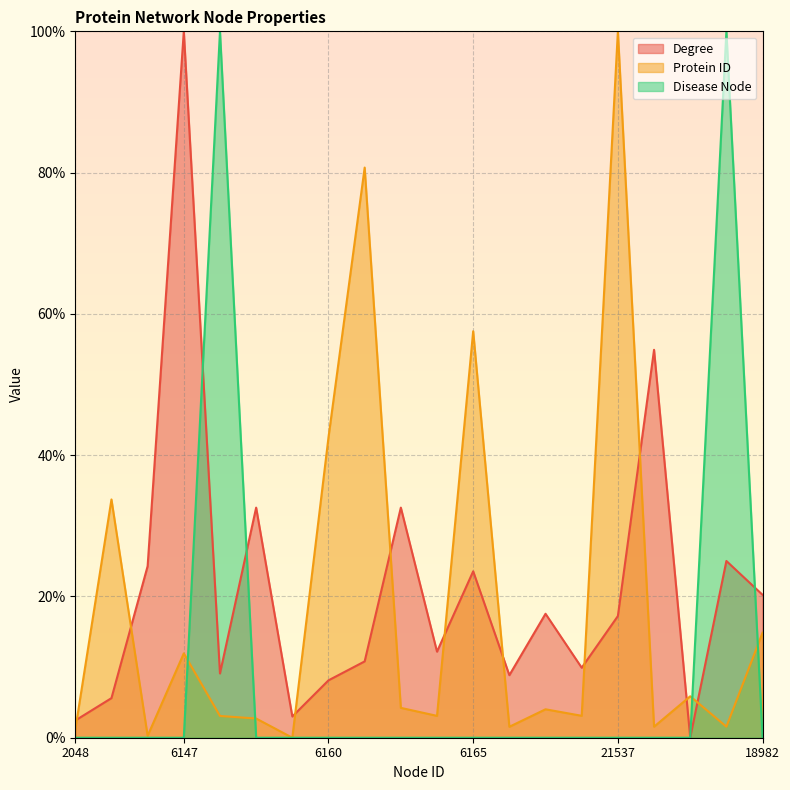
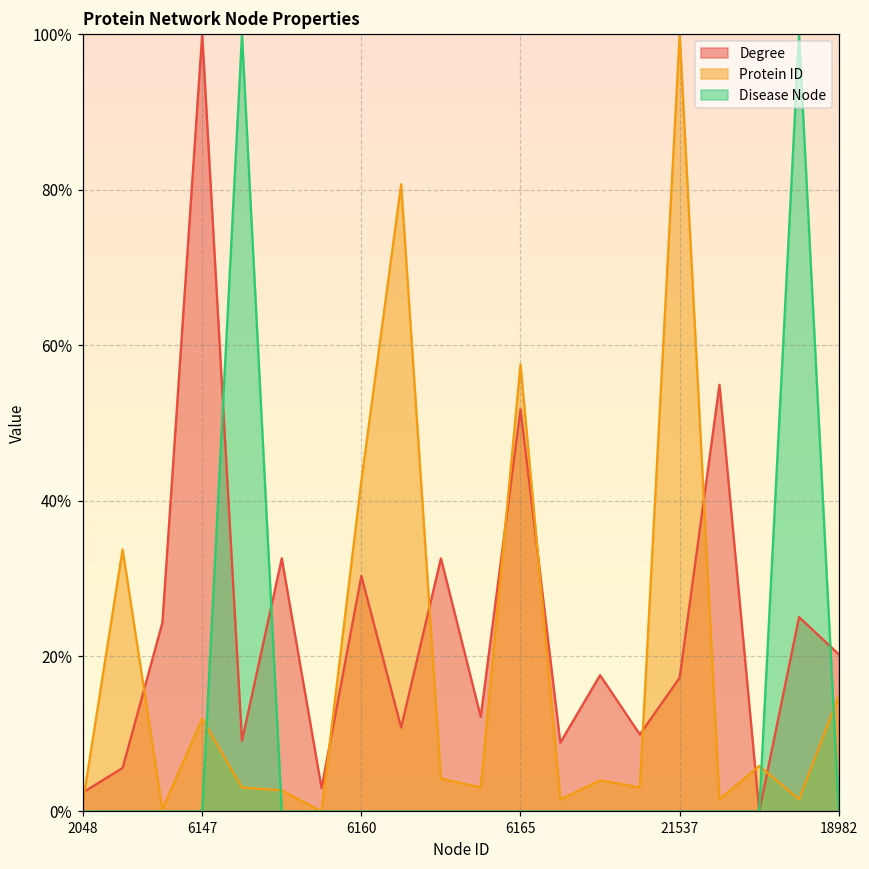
Degree, 6160: 8% -> 30%
Degree, 6165: 24% -> 52%
